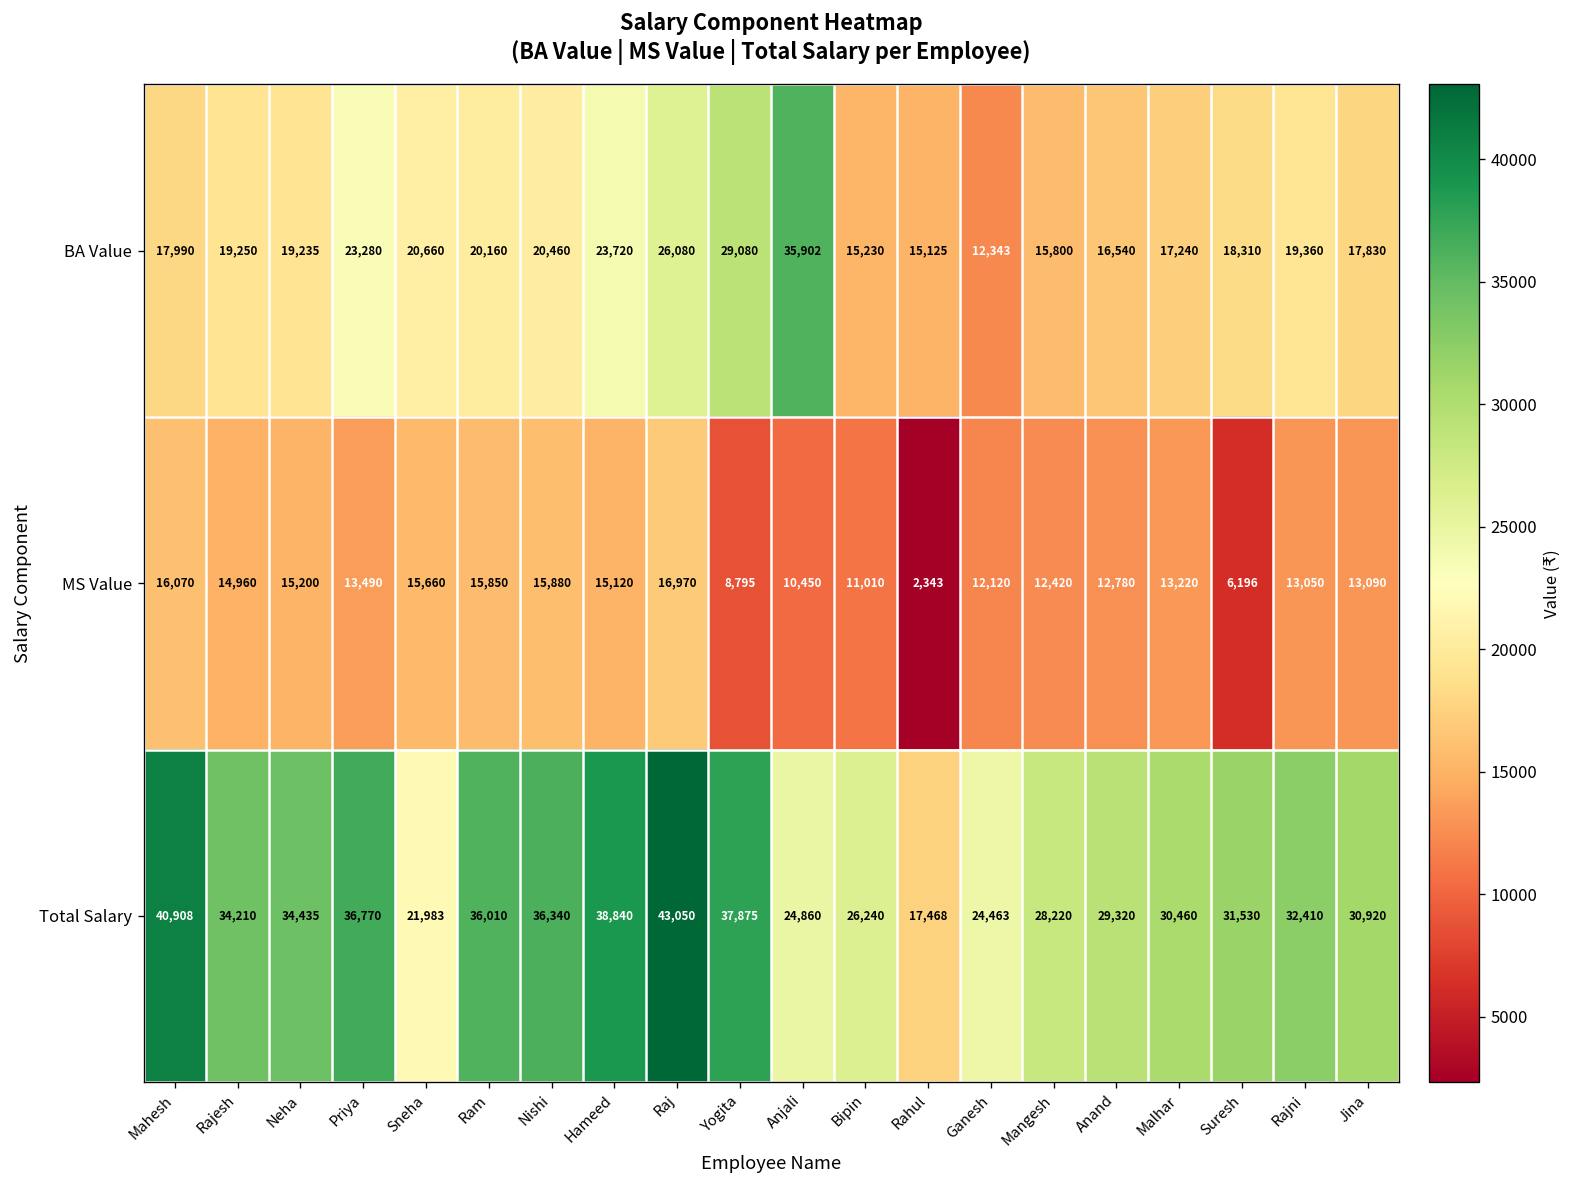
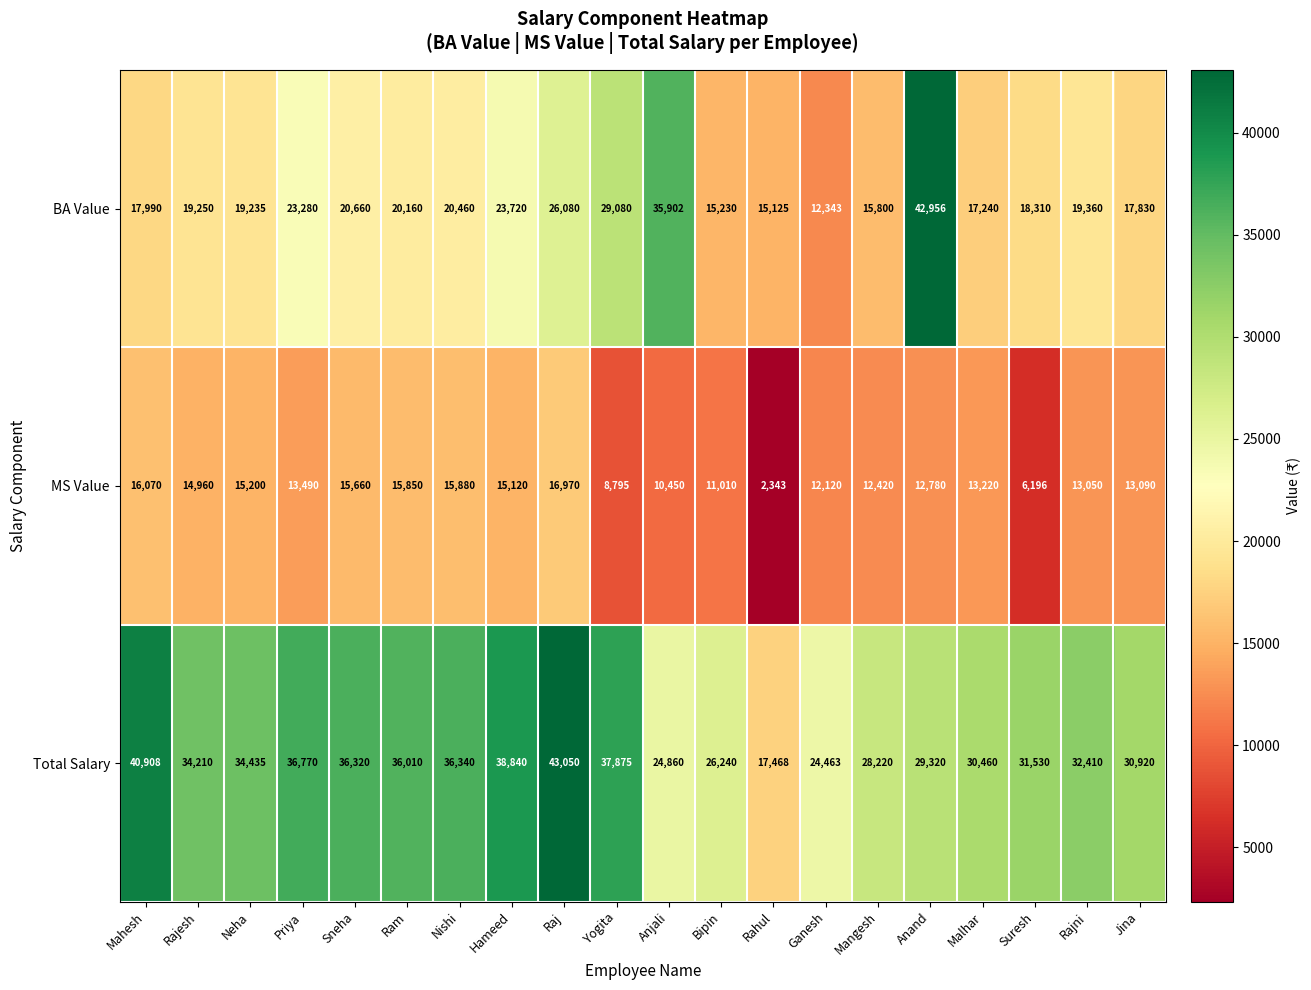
BA Value, Anand: 16,540 -> 42,956
Total Salary, Sneha: 21,983 -> 36,320
